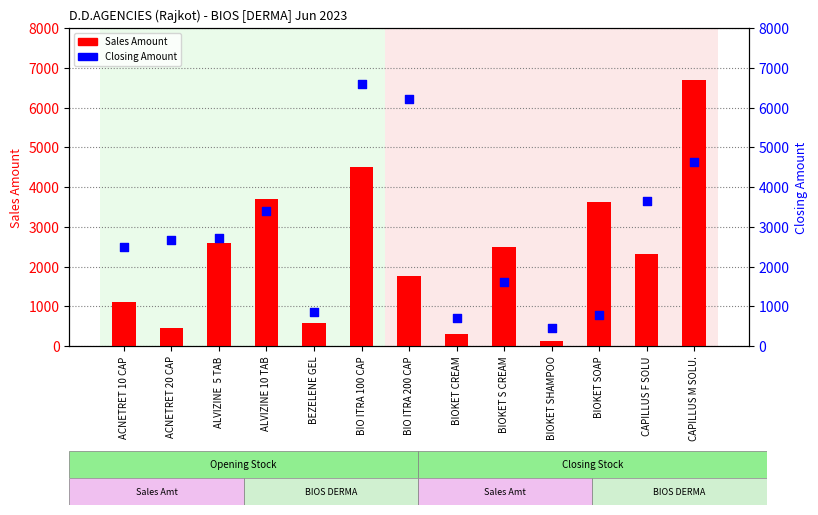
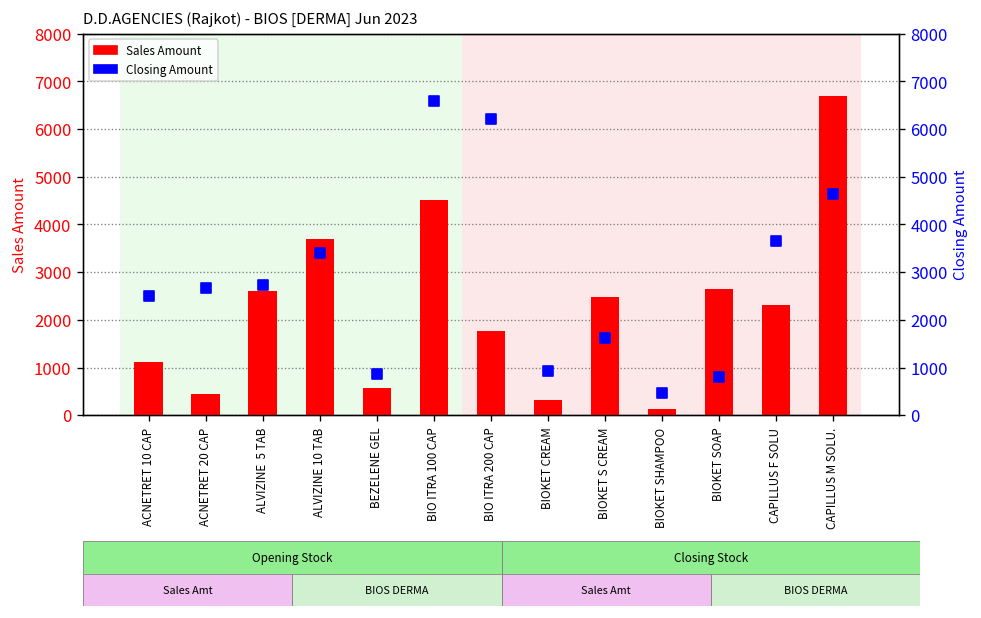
Sales Amount, BIOKET SOAP: 3600 -> 2600
Closing Amount, BIOKET CREAM: 700 -> 900
